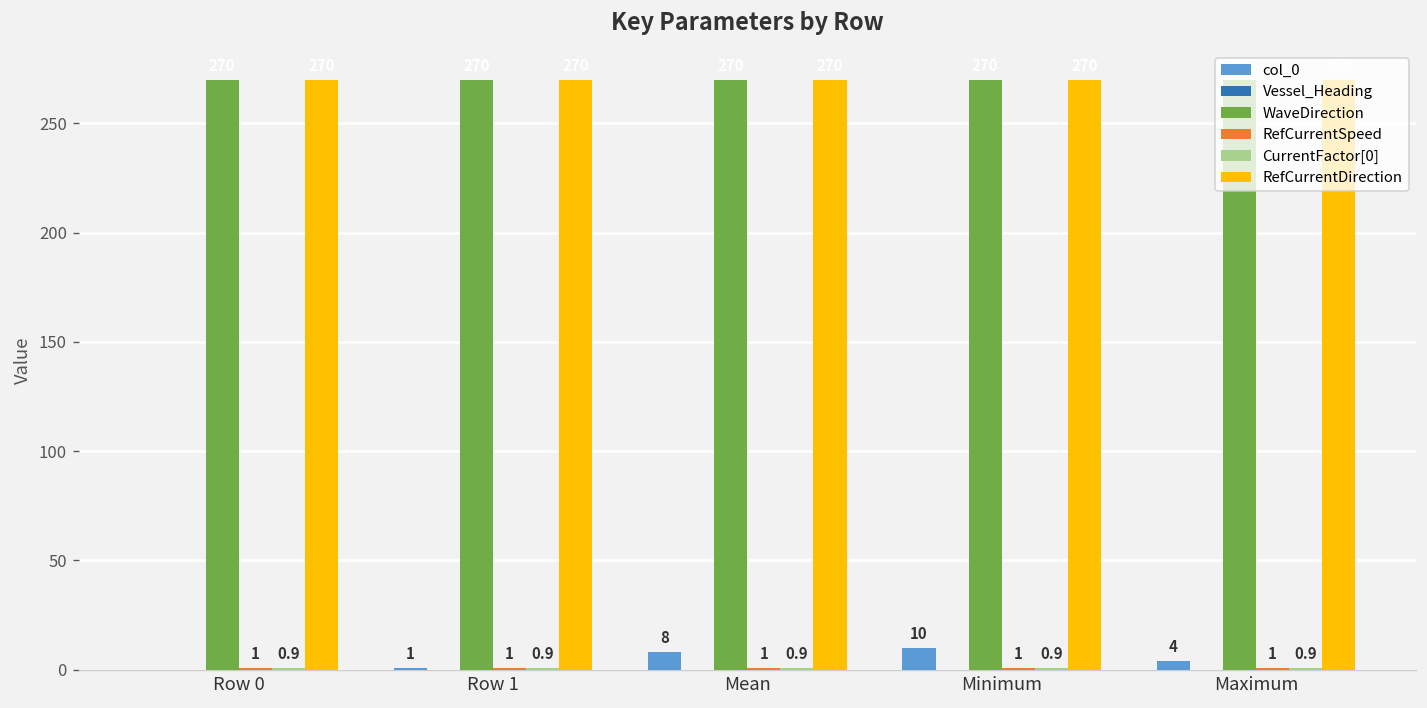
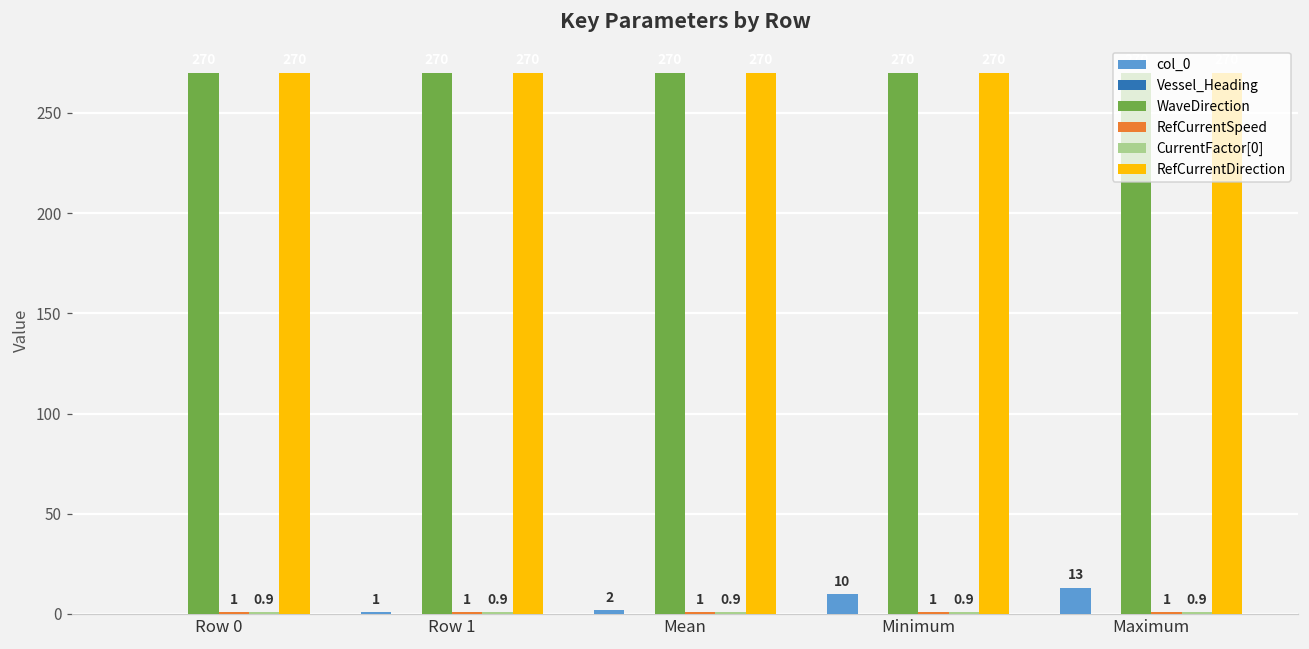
col_0, Mean: 8 -> 2
col_0, Maximum: 4 -> 13
